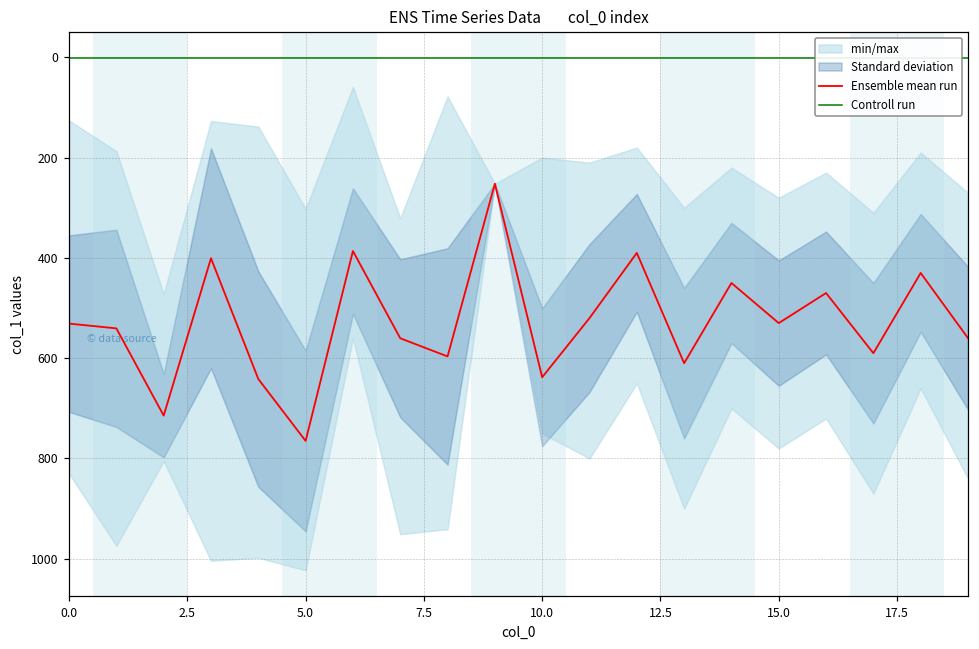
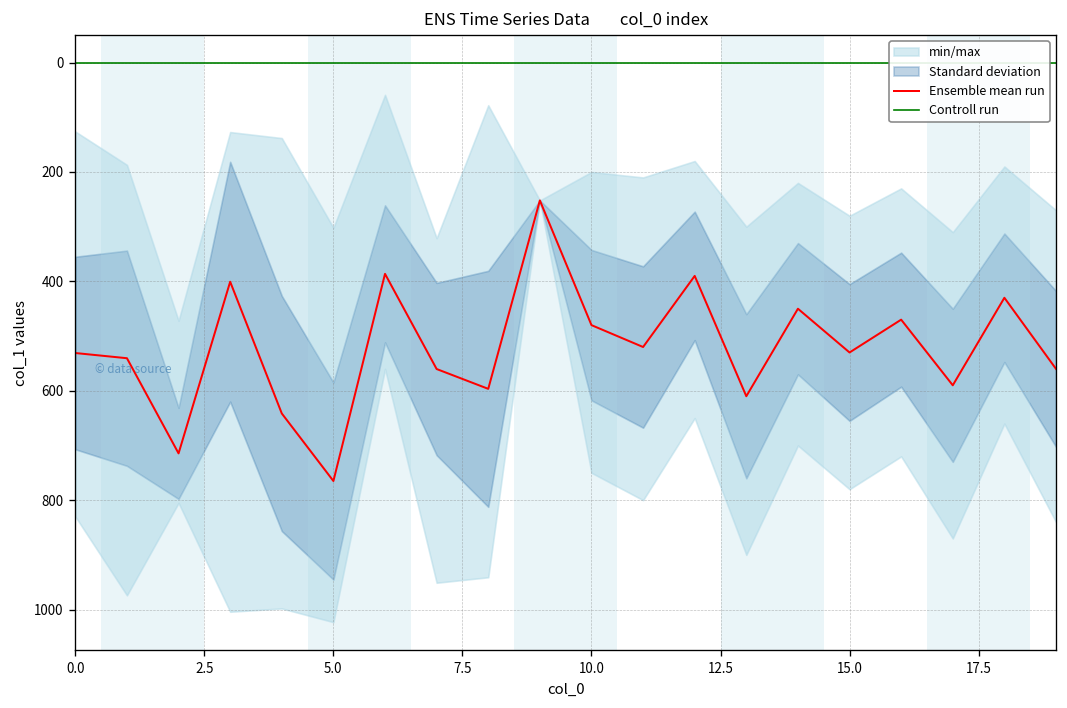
Ensemble mean run, 10.0: 640 -> 480
